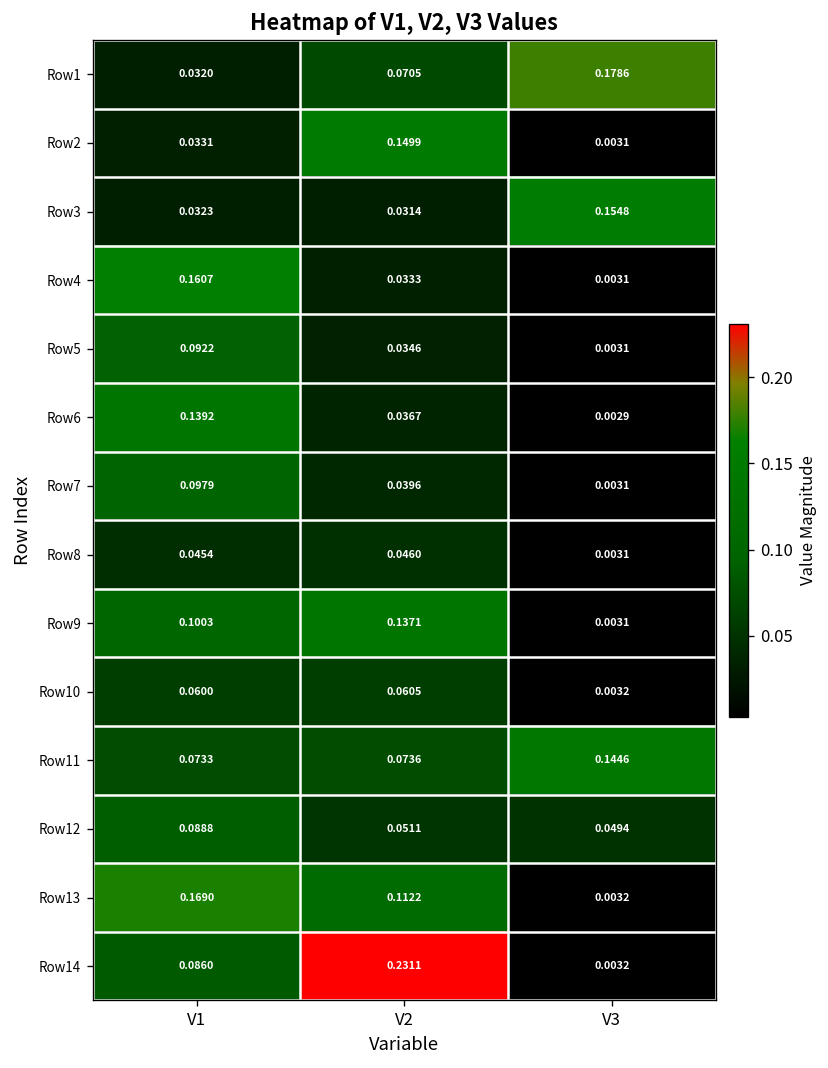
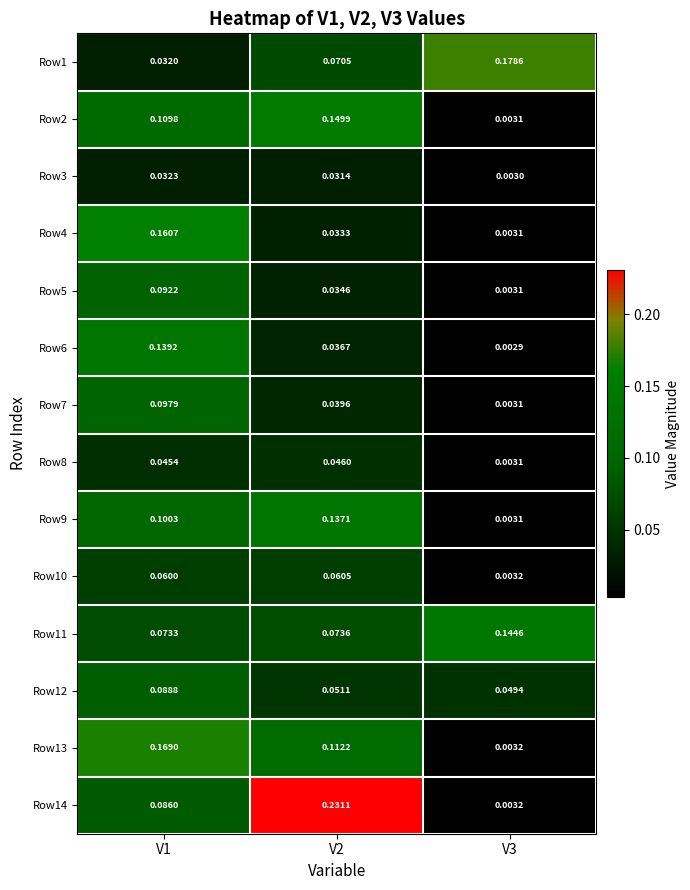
Row2, V1: 0.0331 -> 0.1098
Row3, V3: 0.1548 -> 0.0030
